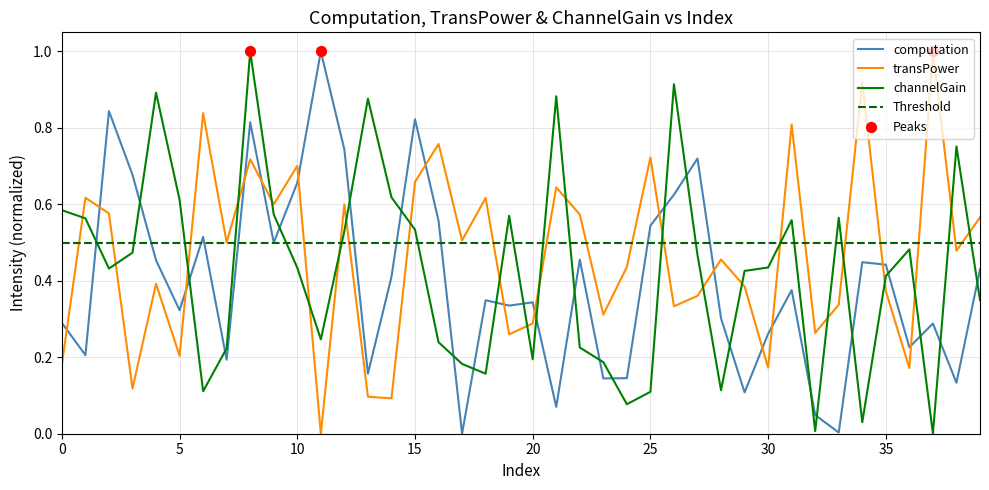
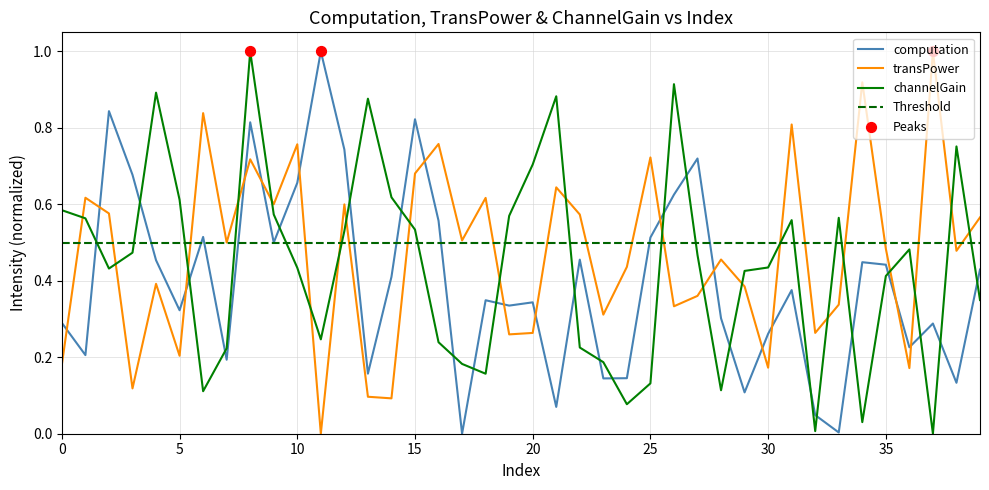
transPower, 10: 0.70 -> 0.76
transPower, 15: 0.66 -> 0.68
transPower, 20: 0.29 -> 0.26
channelGain, 20: 0.19 -> 0.70
computation, 25: 0.54 -> 0.51
channelGain, 25: 0.11 -> 0.13
transPower, 35: 0.37 -> 0.48
